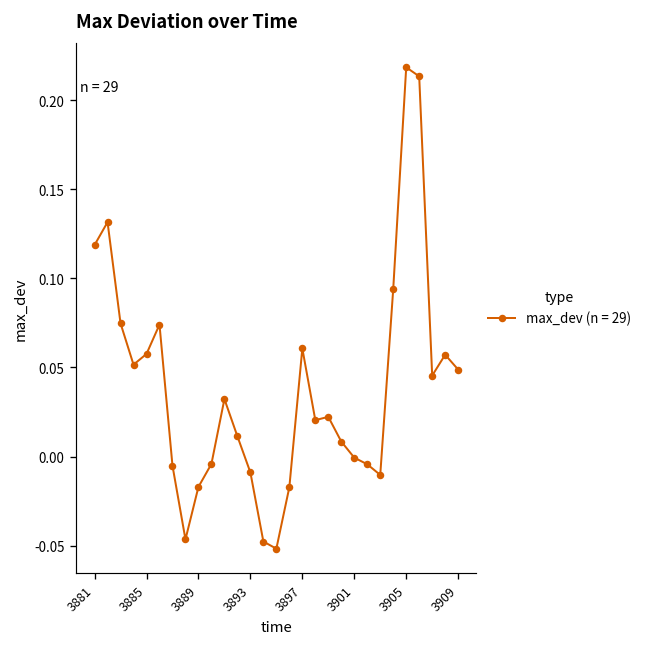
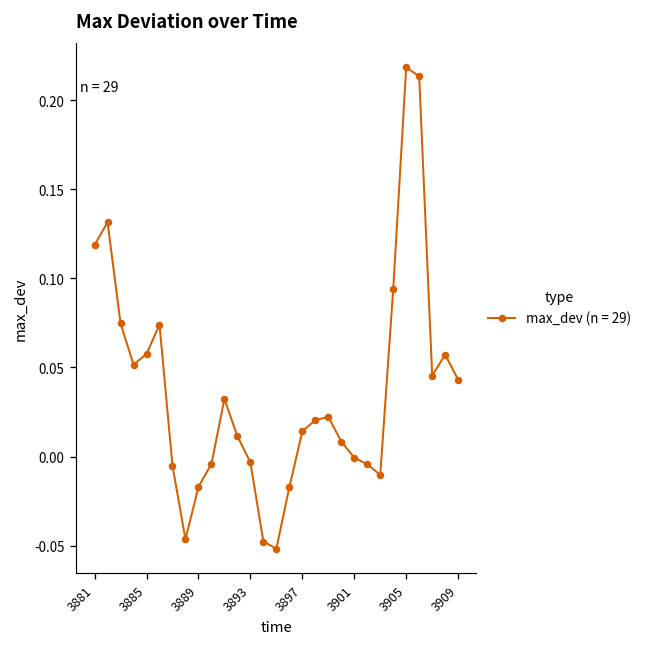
3893: -0.009 -> -0.003
3897: 0.061 -> 0.014
3909: 0.049 -> 0.043
